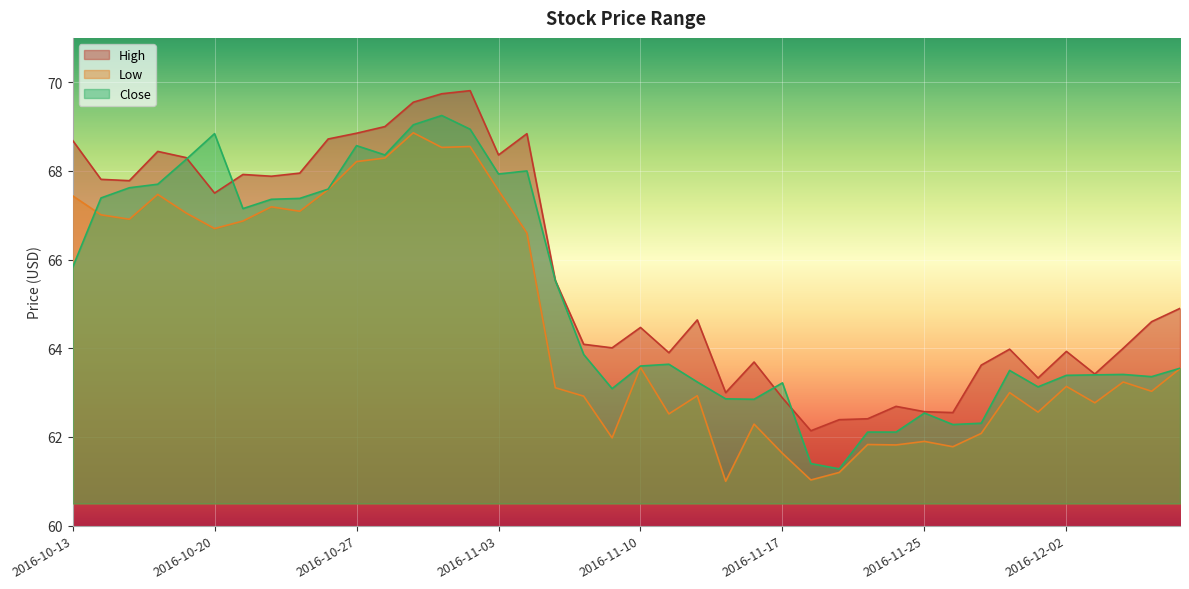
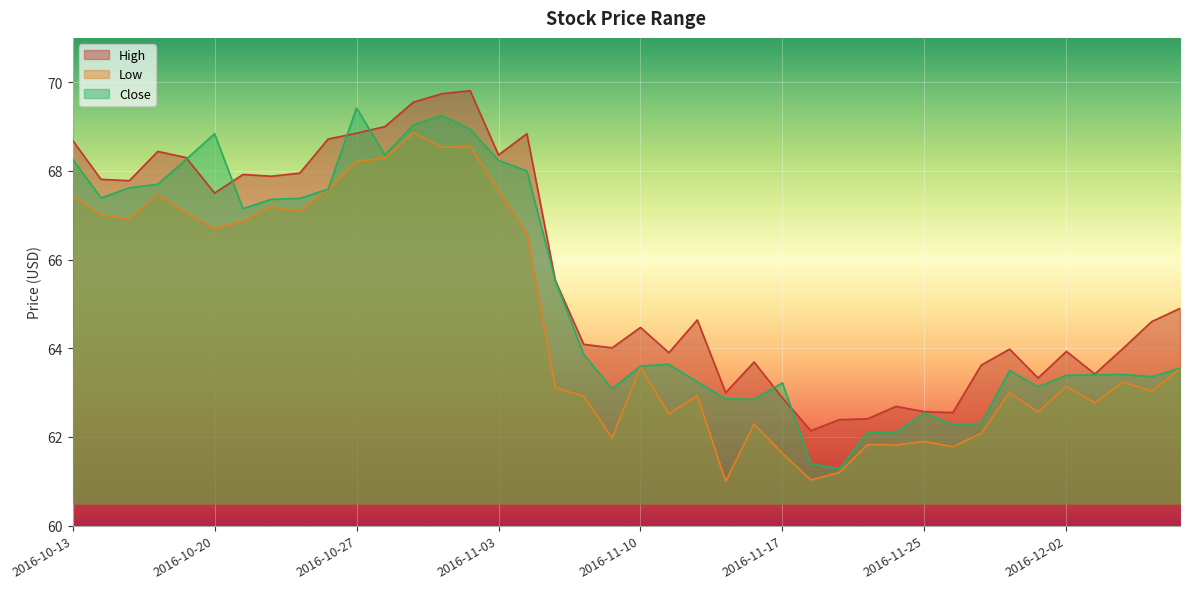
Close, 2016-10-13: 65.8 -> 68.3
Close, 2016-10-27: 68.6 -> 69.4
Close, 2016-11-03: 67.9 -> 68.2
